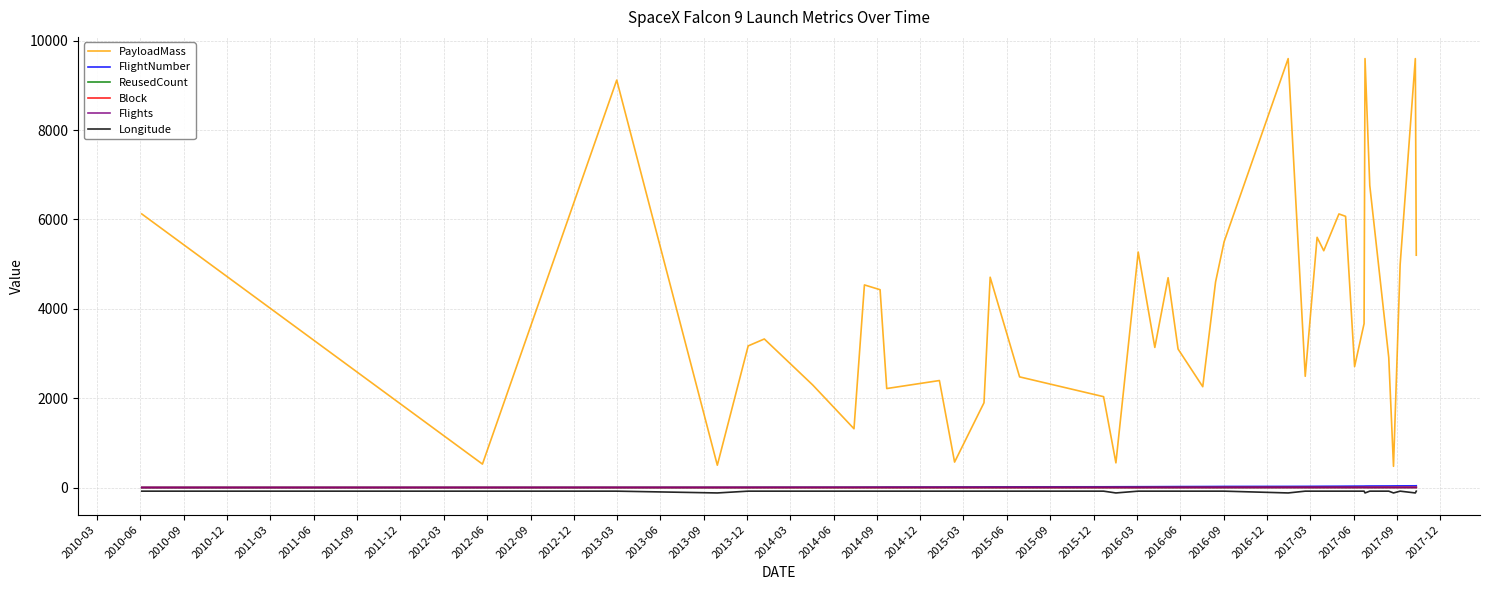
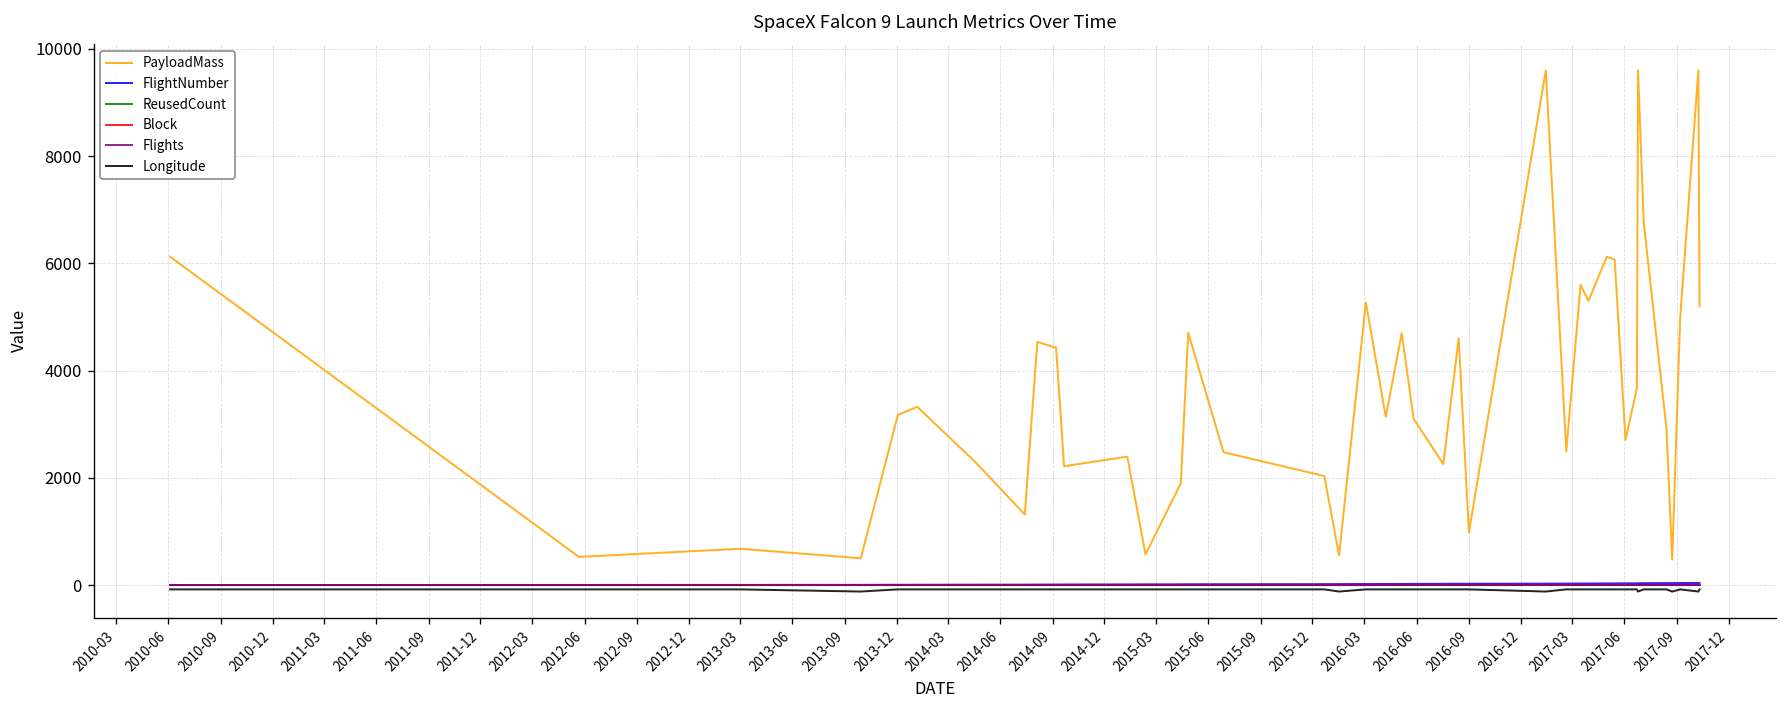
PayloadMass, 2013-03: 9100 -> 700
PayloadMass, 2016-09: 5500 -> 1000
